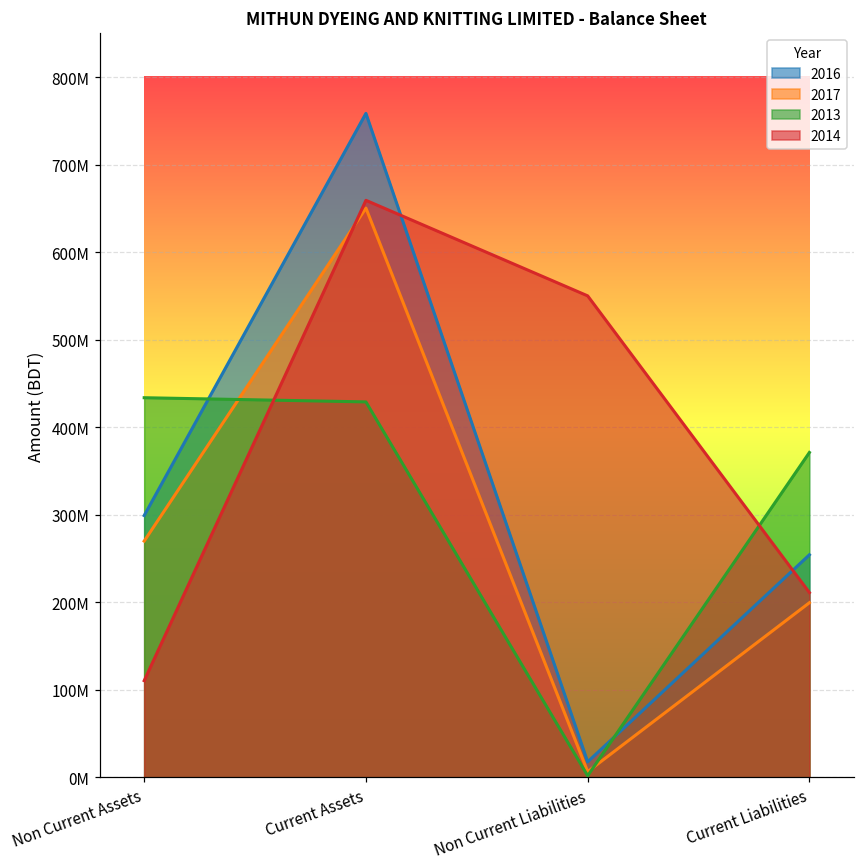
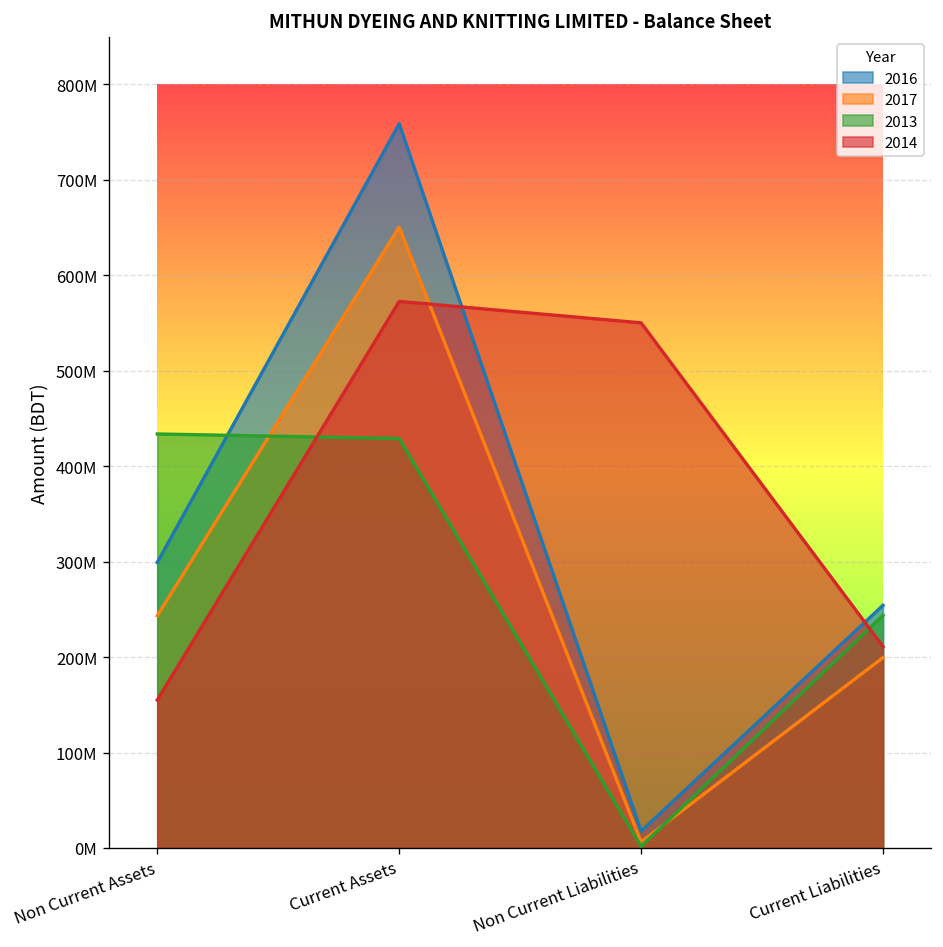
2017, Non Current Assets: 270000000 -> 240000000
2014, Non Current Assets: 110000000 -> 150000000
2014, Current Assets: 660000000 -> 570000000
2013, Current Liabilities: 370000000 -> 240000000
